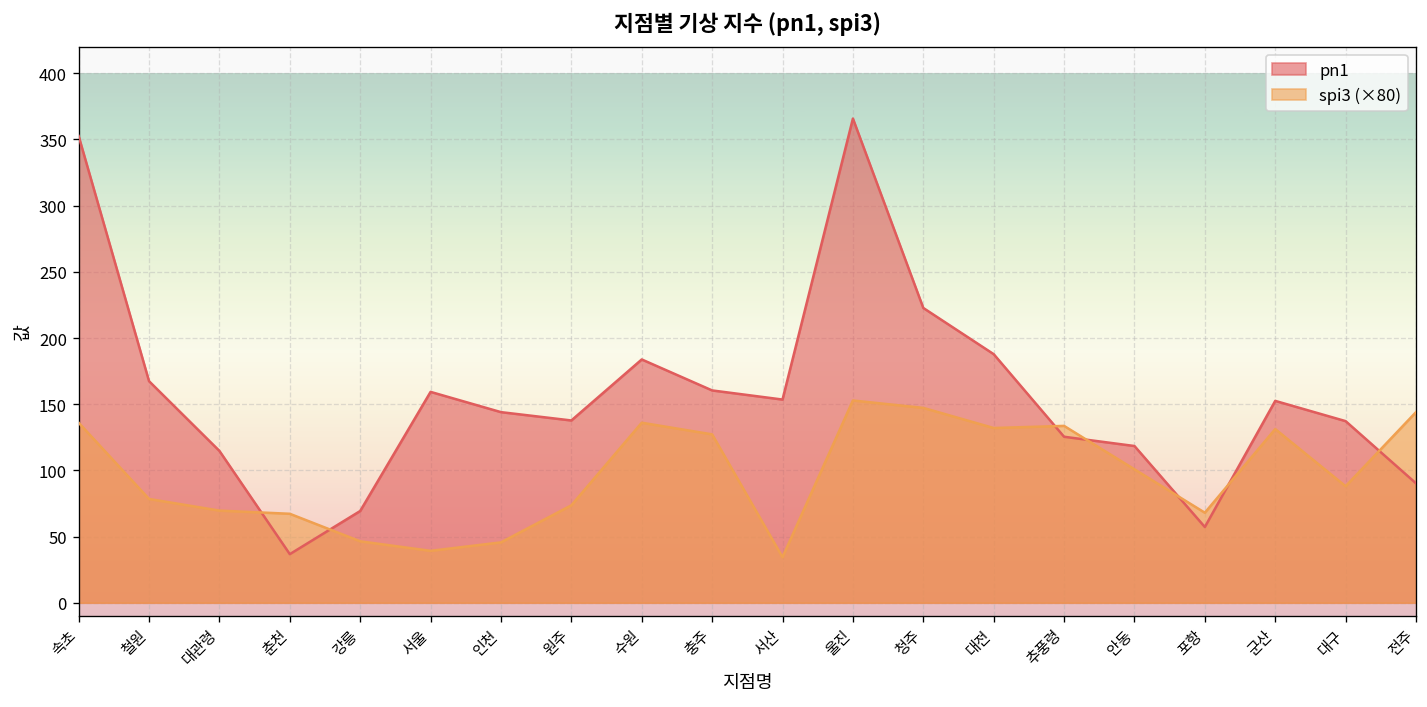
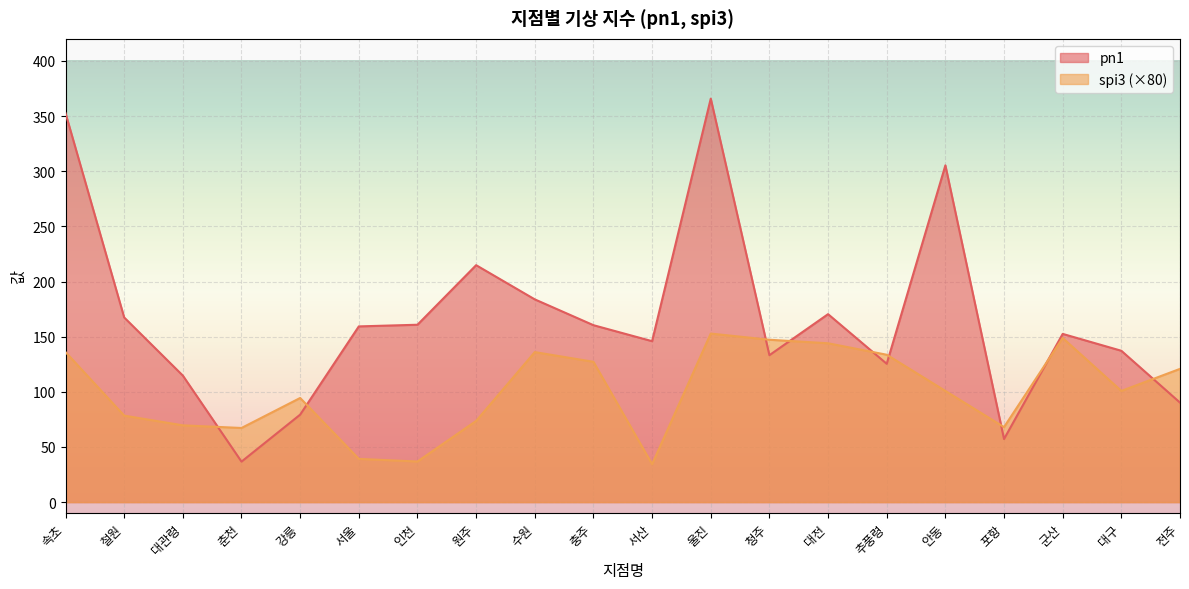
pn1, 강릉: 69 -> 79
spi3 (×80), 강릉: 46 -> 94
pn1, 인천: 144 -> 161
spi3 (×80), 인천: 46 -> 37
pn1, 원주: 138 -> 215
pn1, 서산: 154 -> 146
pn1, 청주: 223 -> 133
pn1, 대전: 188 -> 170
spi3 (×80), 대전: 132 -> 144
pn1, 안동: 118 -> 305
spi3 (×80), 군산: 131 -> 149
spi3 (×80), 대구: 88 -> 101
spi3 (×80), 전주: 144 -> 121
